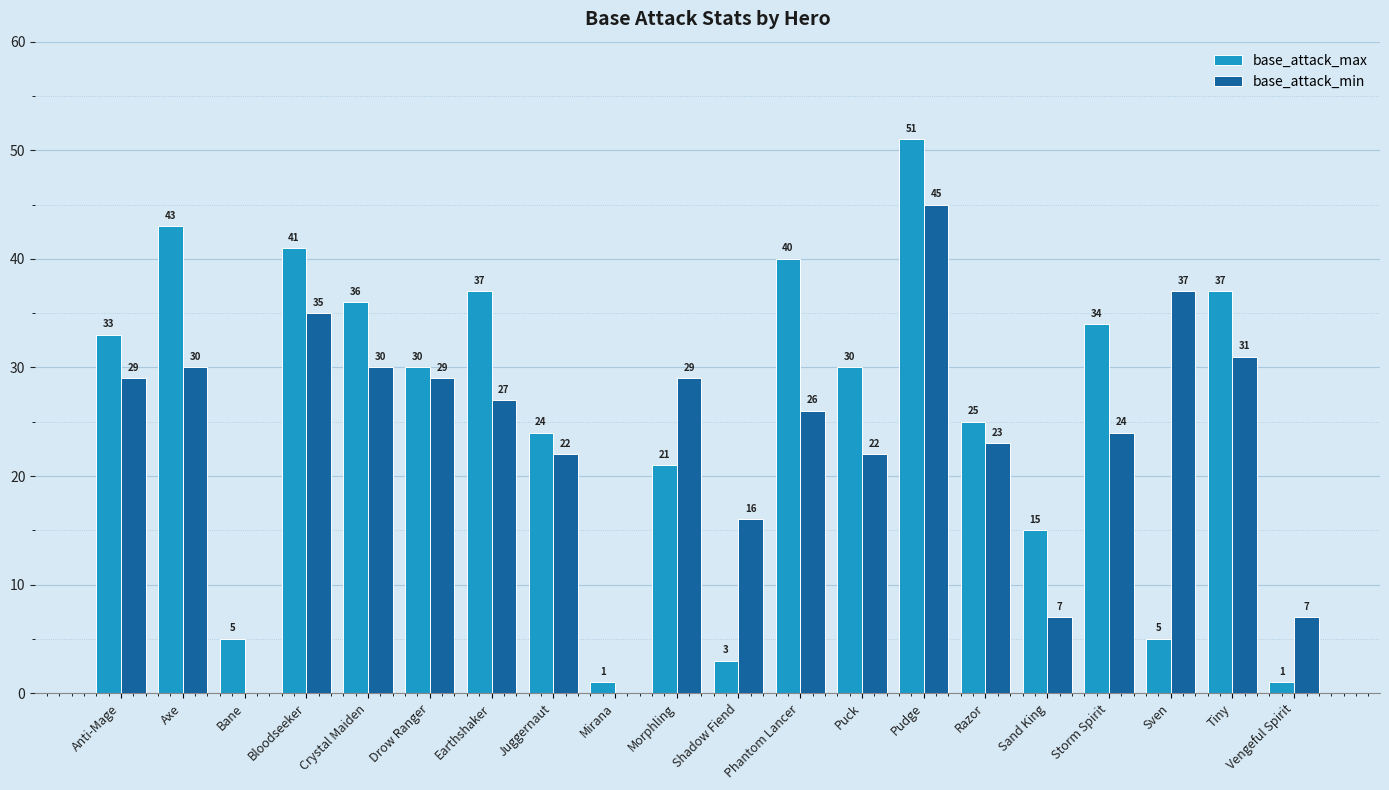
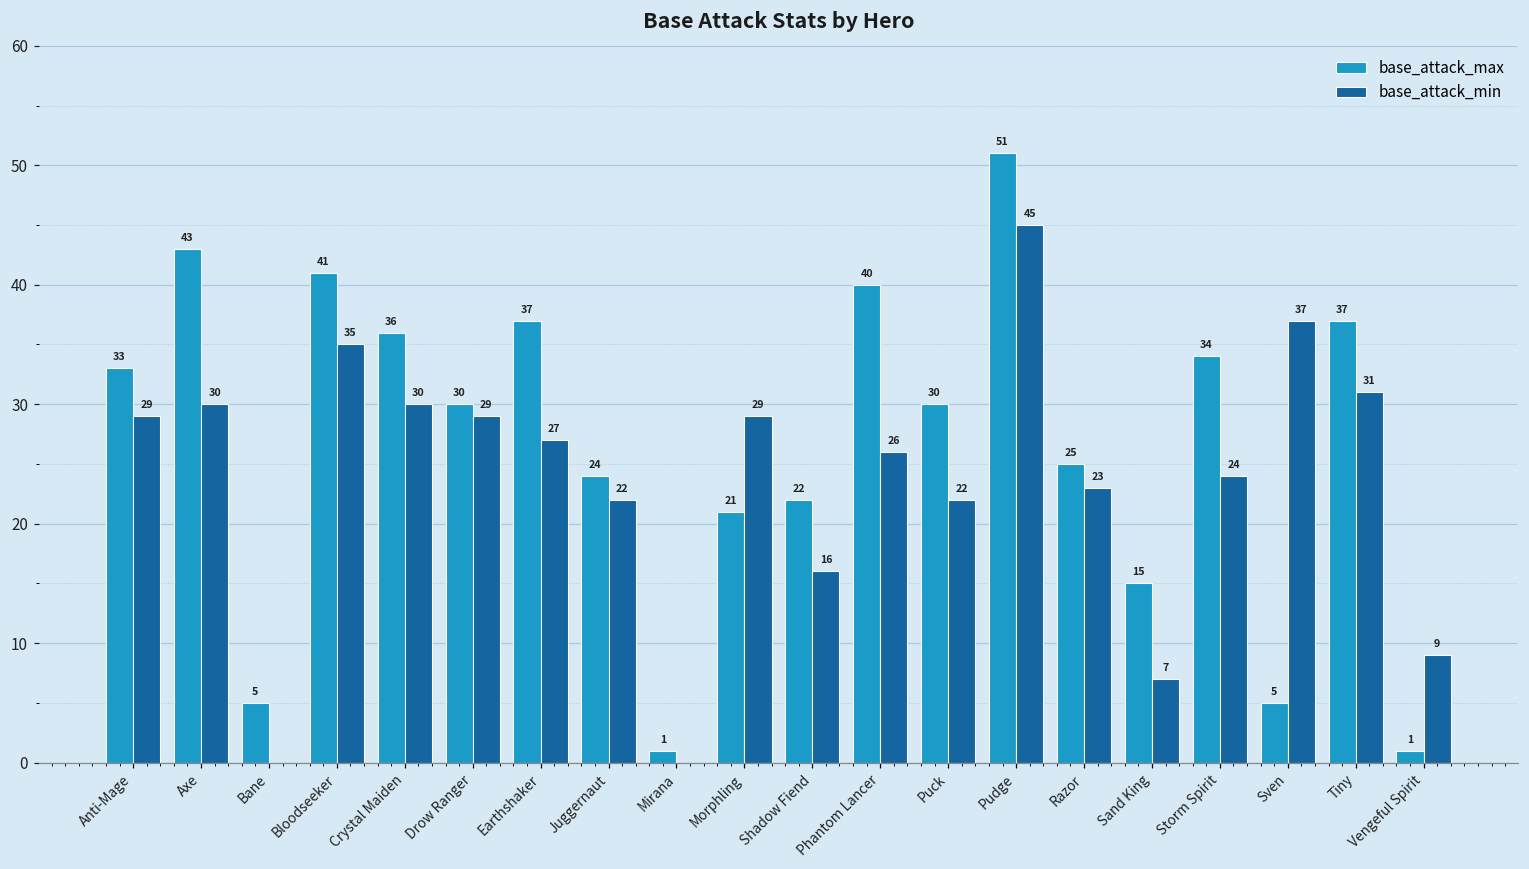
base_attack_max, Shadow Fiend: 3 -> 22
base_attack_min, Vengeful Spirit: 7 -> 9
